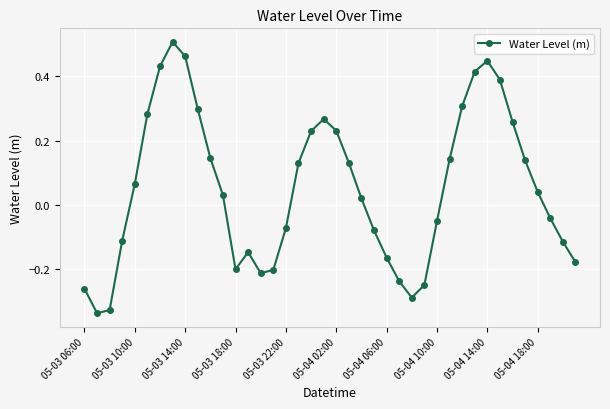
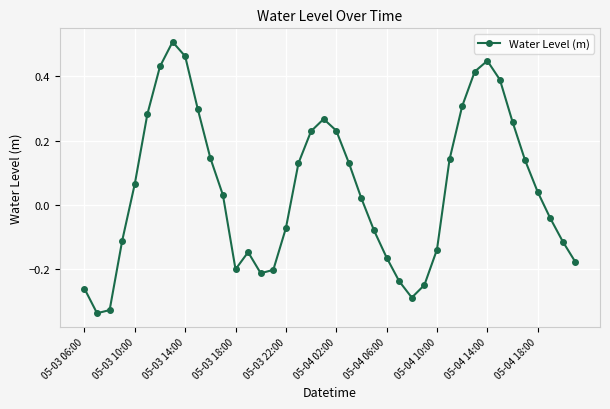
05-04 10:00: -0.05 -> -0.14
